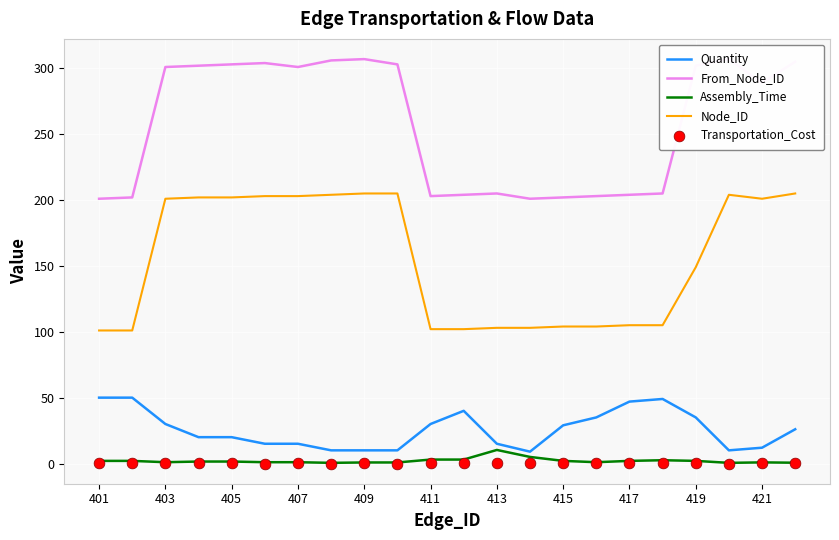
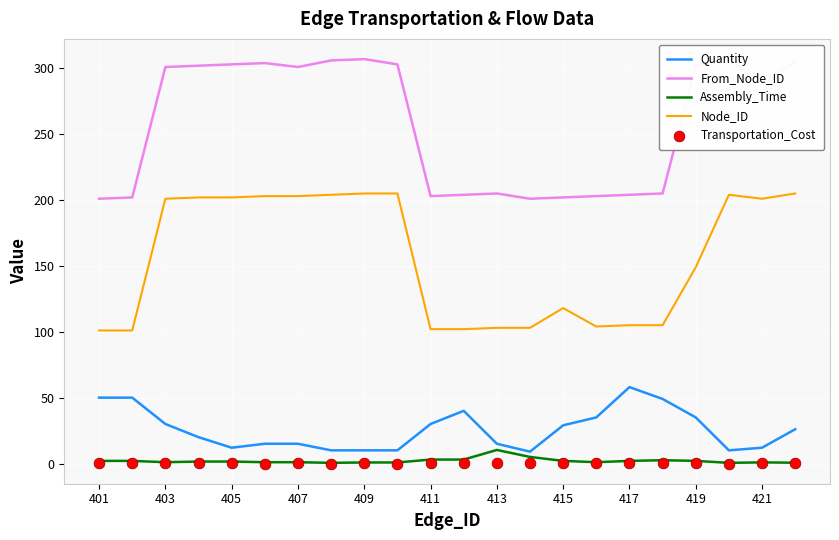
Quantity, 405: 20 -> 12
Node_ID, 415: 104 -> 118
Quantity, 417: 47 -> 58
